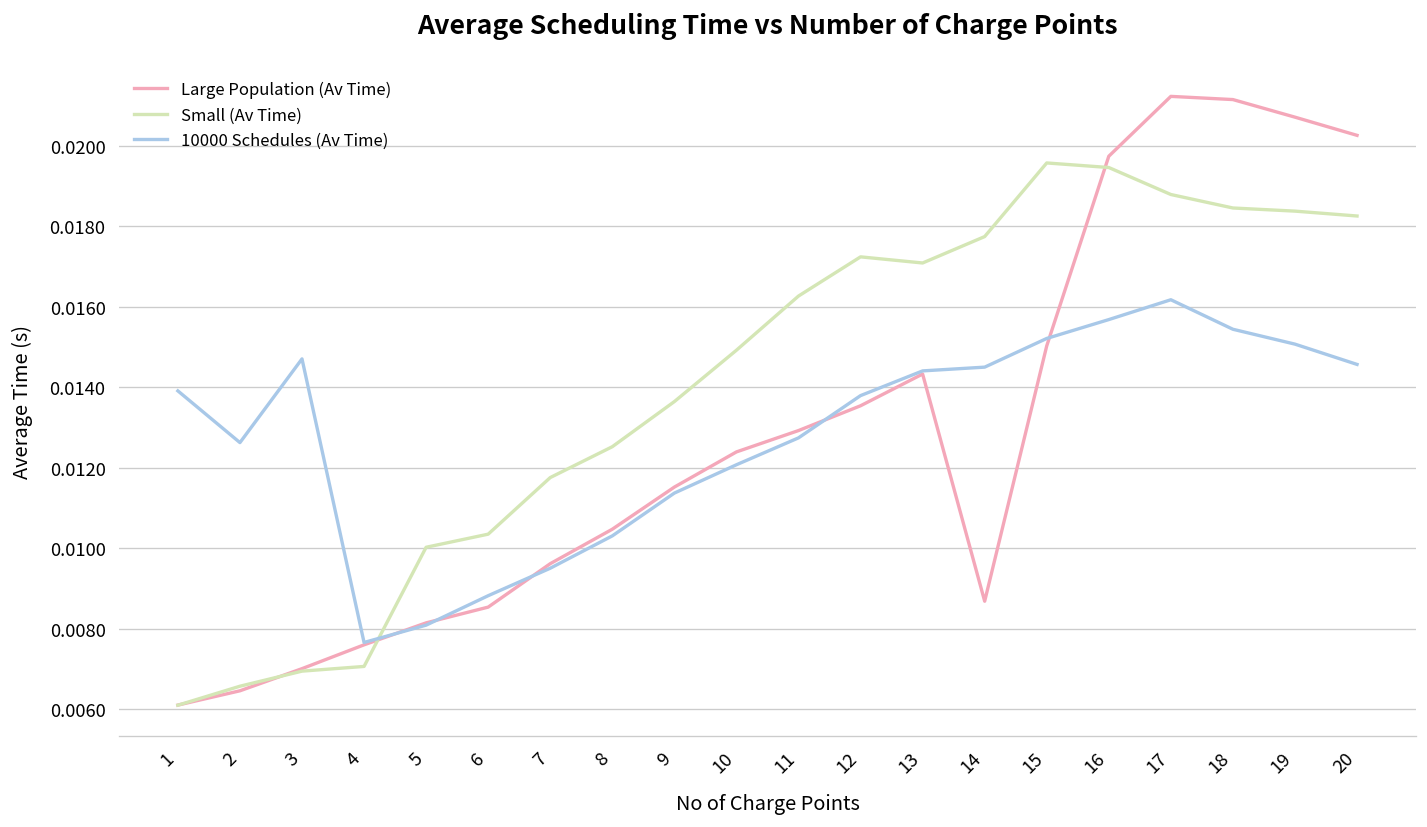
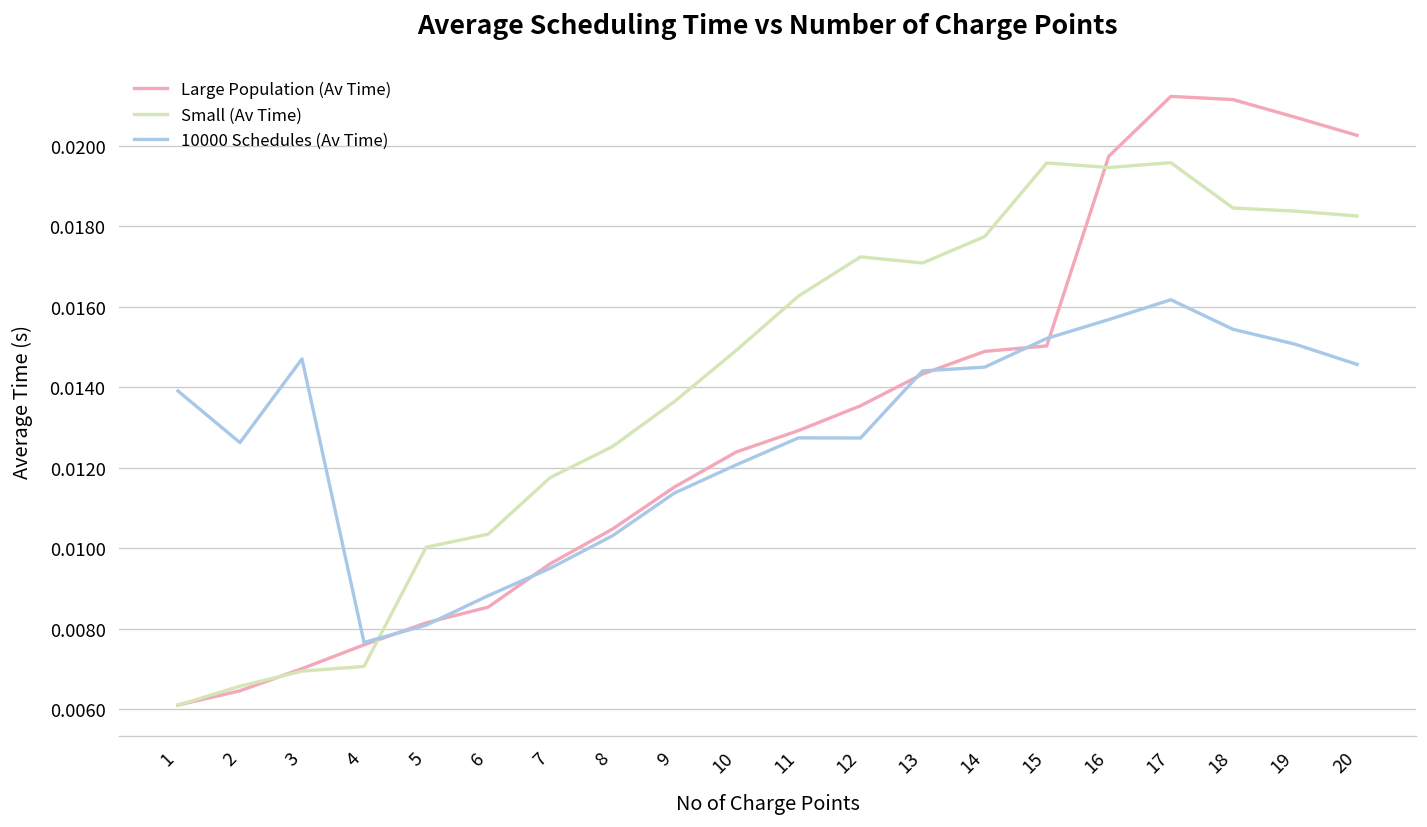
10000 Schedules (Av Time), 12: 0.0138 -> 0.0127
Large Population (Av Time), 14: 0.0087 -> 0.0149
Small (Av Time), 17: 0.0188 -> 0.0196
